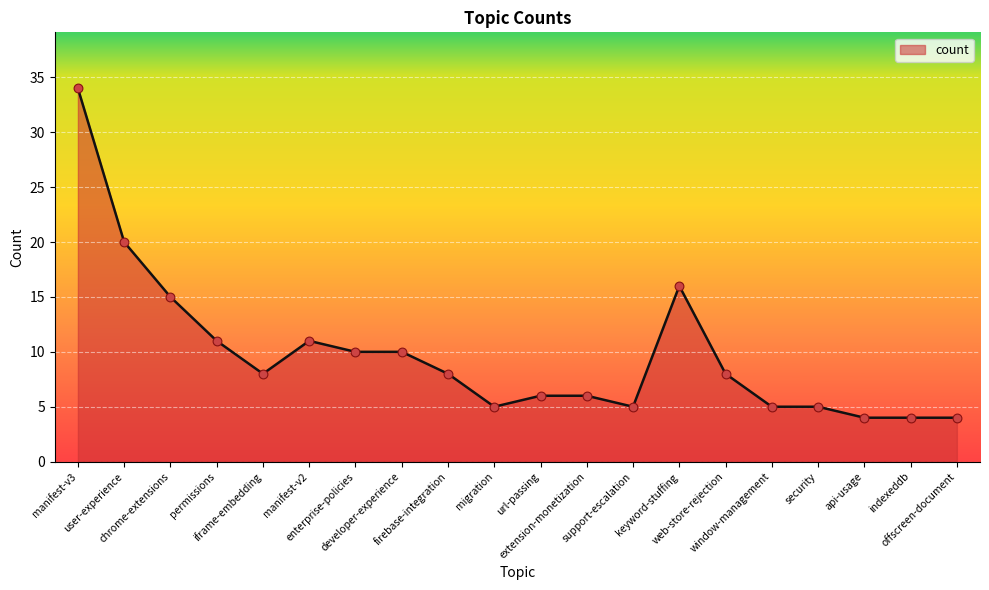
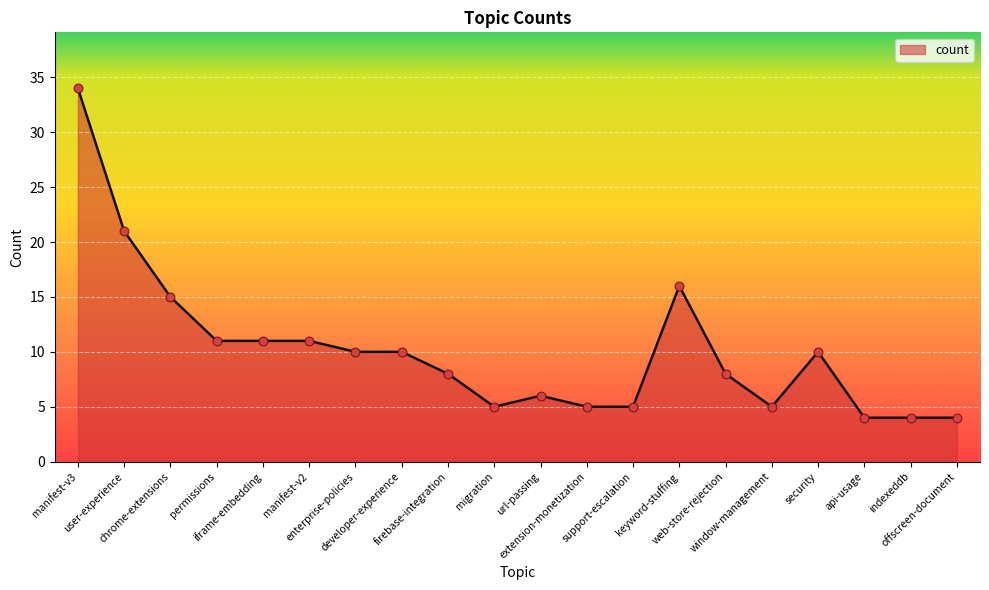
user-experience: 20 -> 21
iframe-embedding: 8 -> 11
extension-monetization: 6 -> 5
security: 5 -> 10
